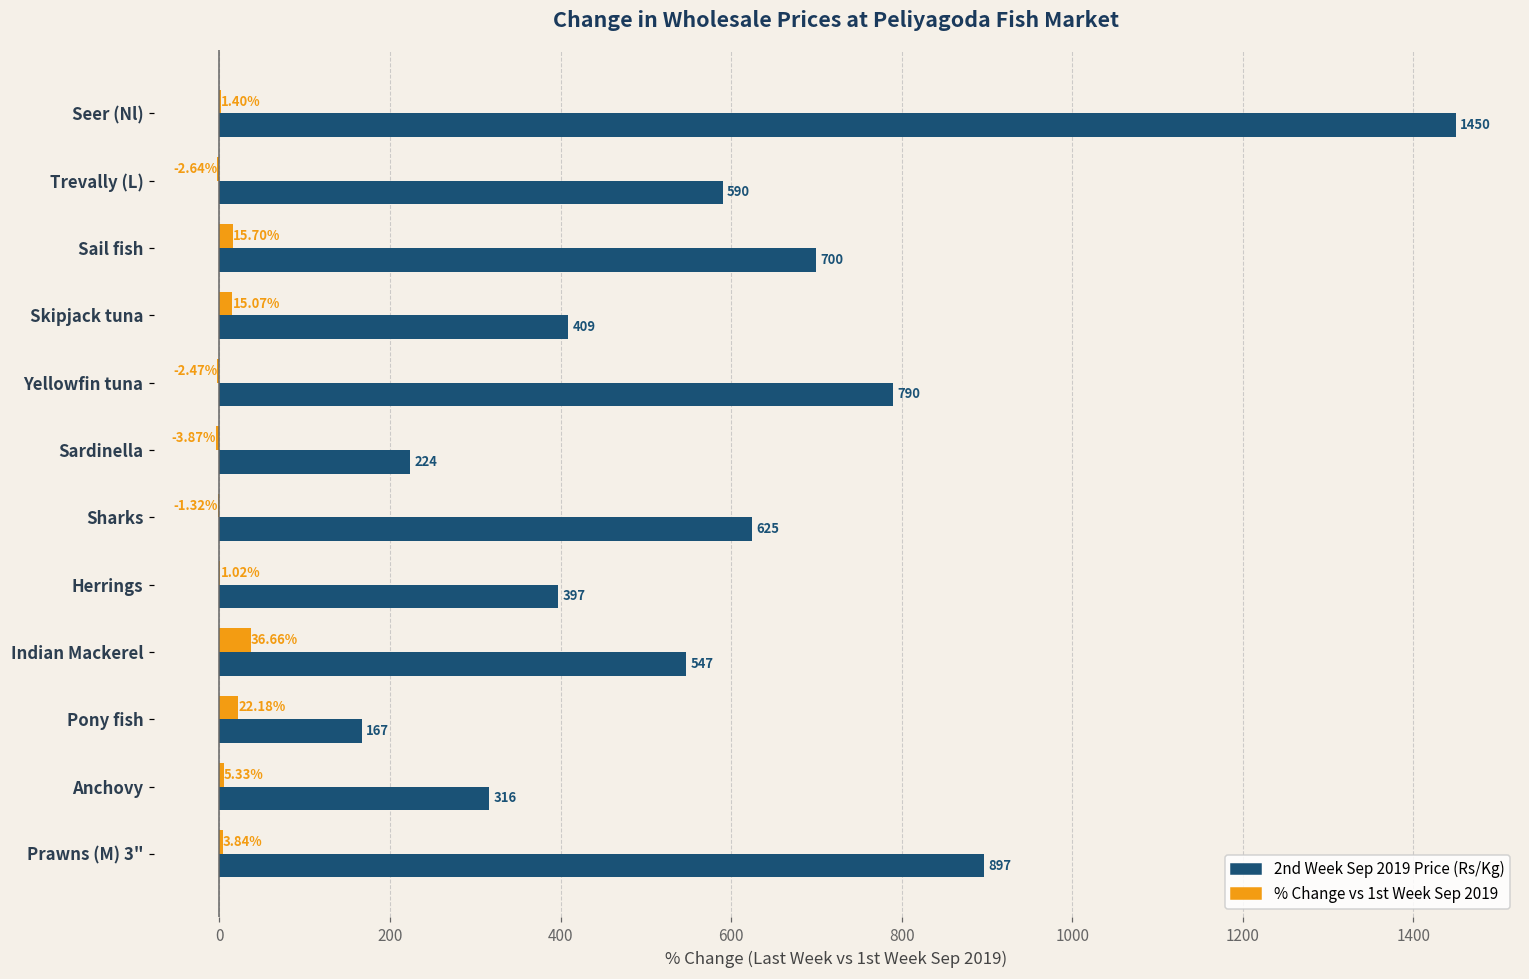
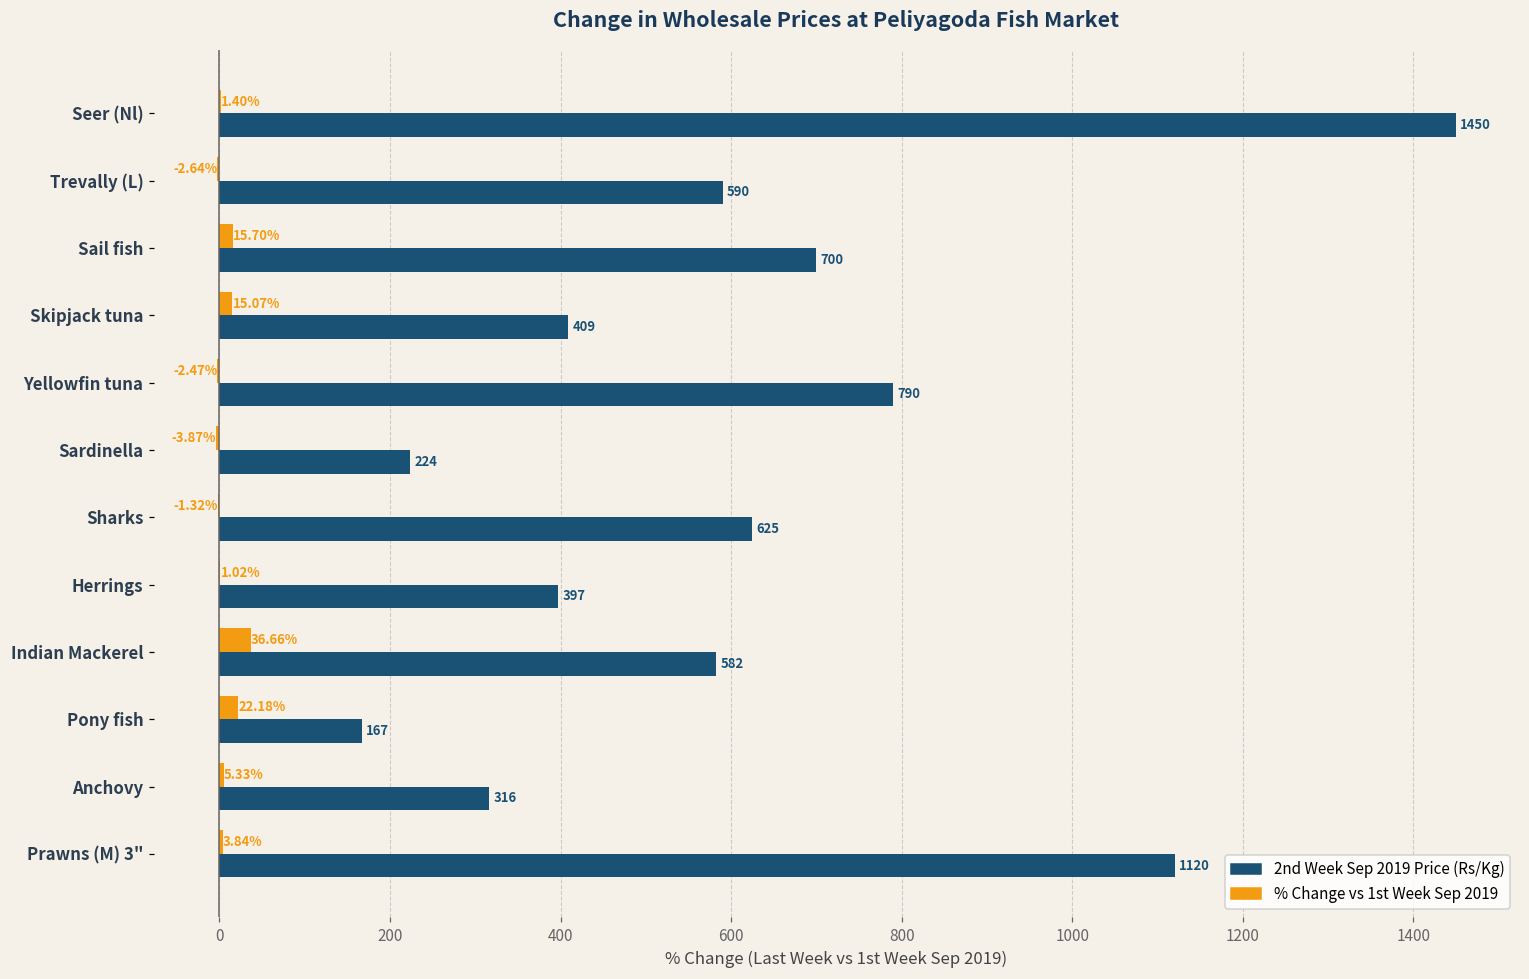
2nd Week Sep 2019 Price (Rs/Kg), Indian Mackerel: 547 -> 582
2nd Week Sep 2019 Price (Rs/Kg), Prawns (M) 3": 897 -> 1120
